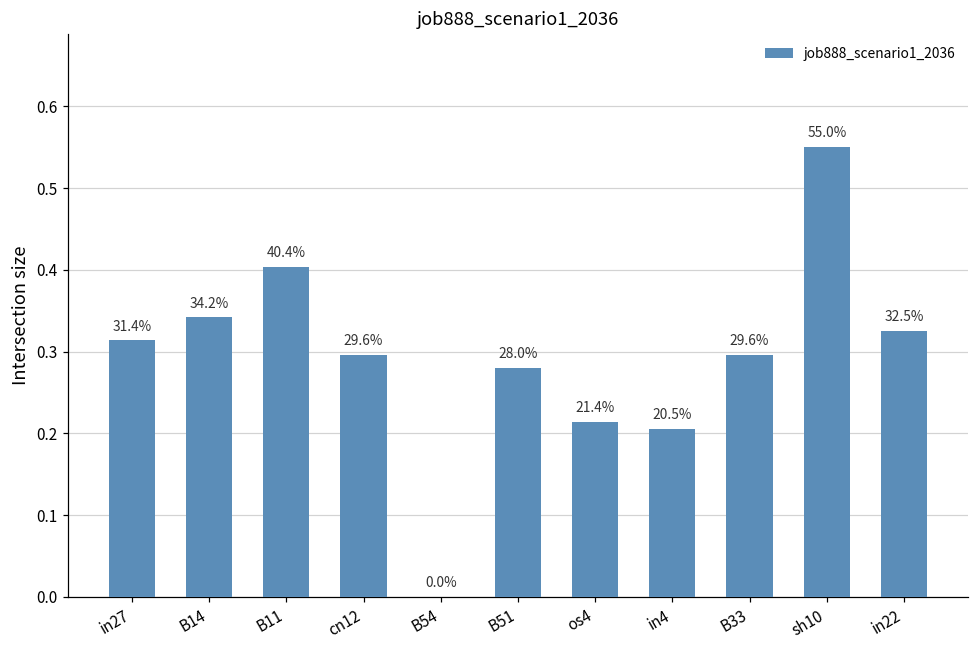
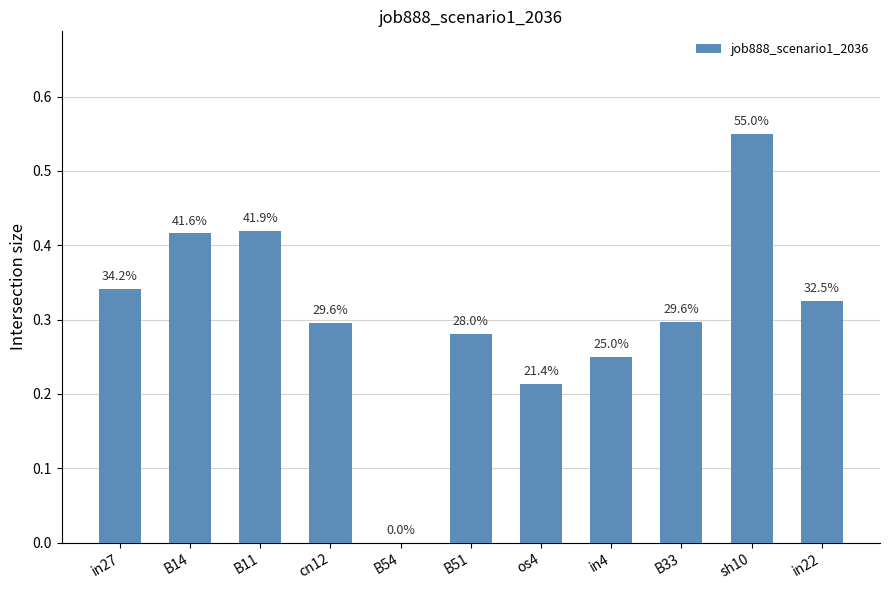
in27: 31.4% -> 34.2%
B14: 34.2% -> 41.6%
B11: 40.4% -> 41.9%
in4: 20.5% -> 25.0%
